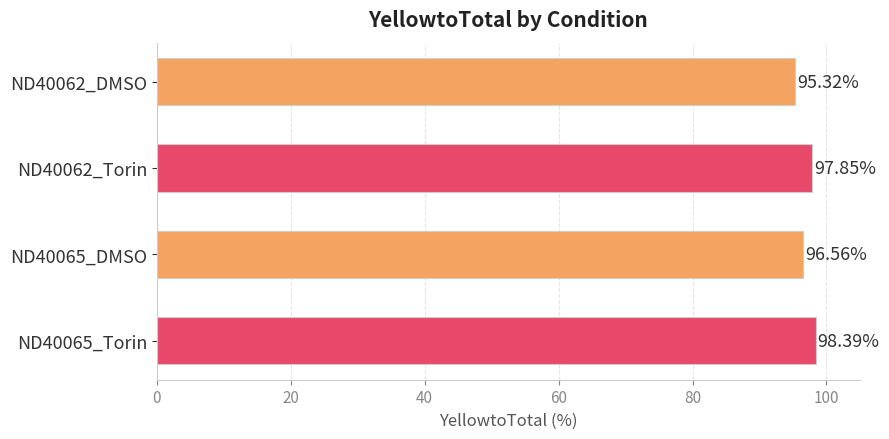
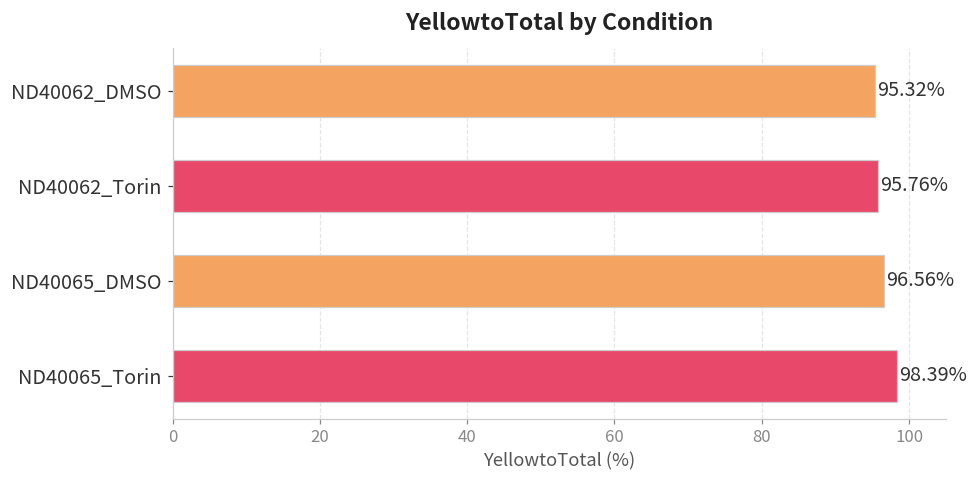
ND40062_Torin: 97.85% -> 95.76%
